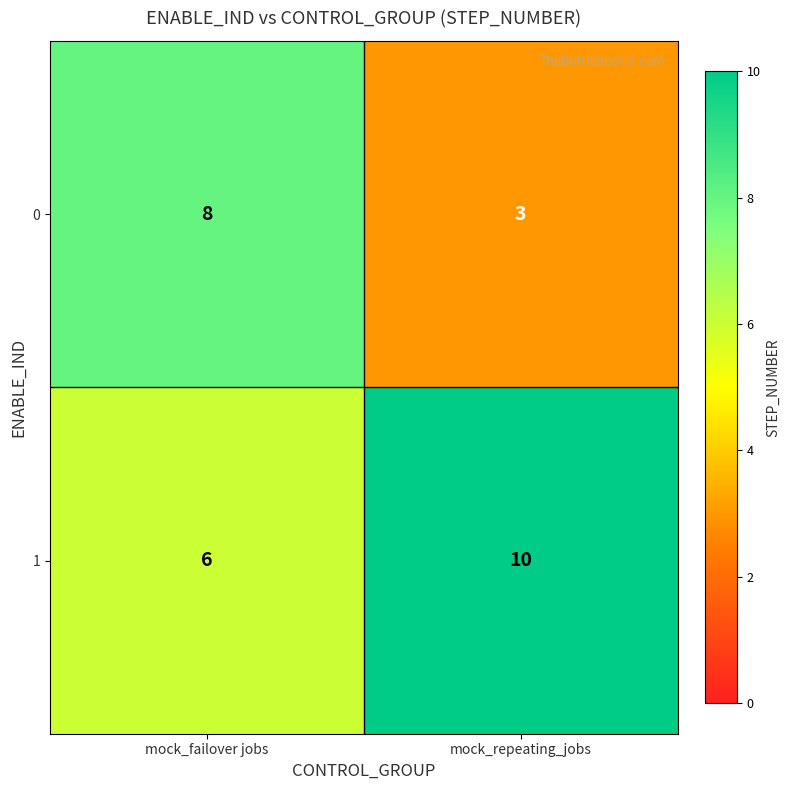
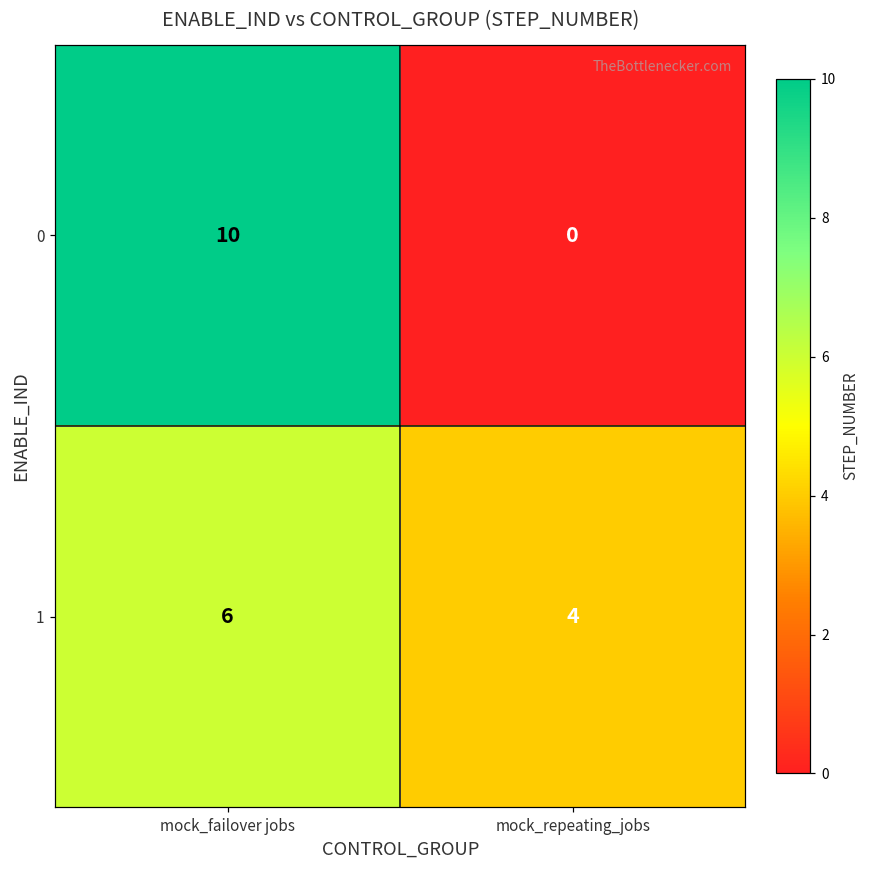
0, mock_failover jobs: 8 -> 10
0, mock_repeating_jobs: 3 -> 0
1, mock_repeating_jobs: 10 -> 4
